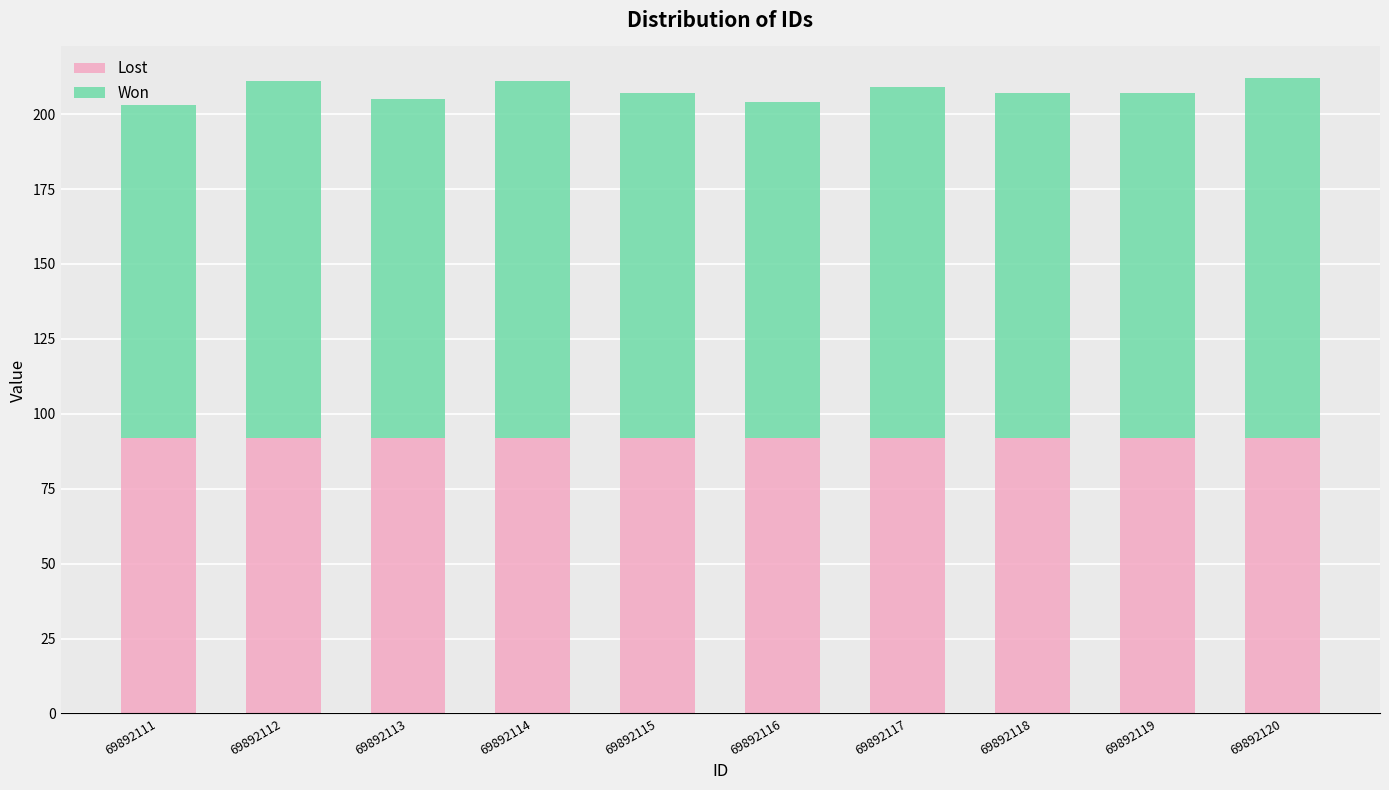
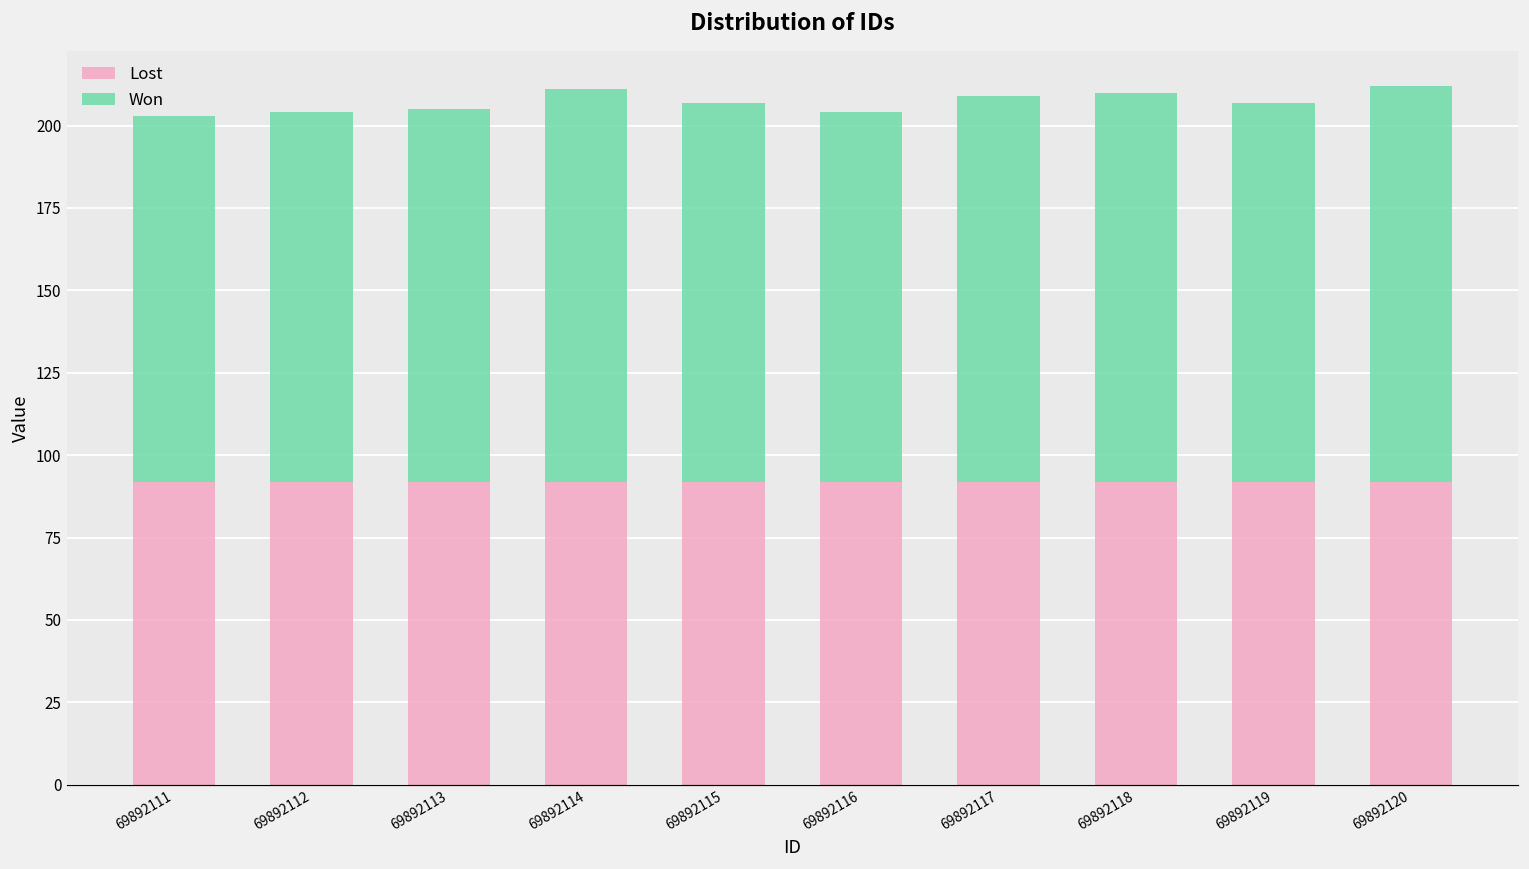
Won, 69892112: 119 -> 112
Won, 69892118: 115 -> 118
